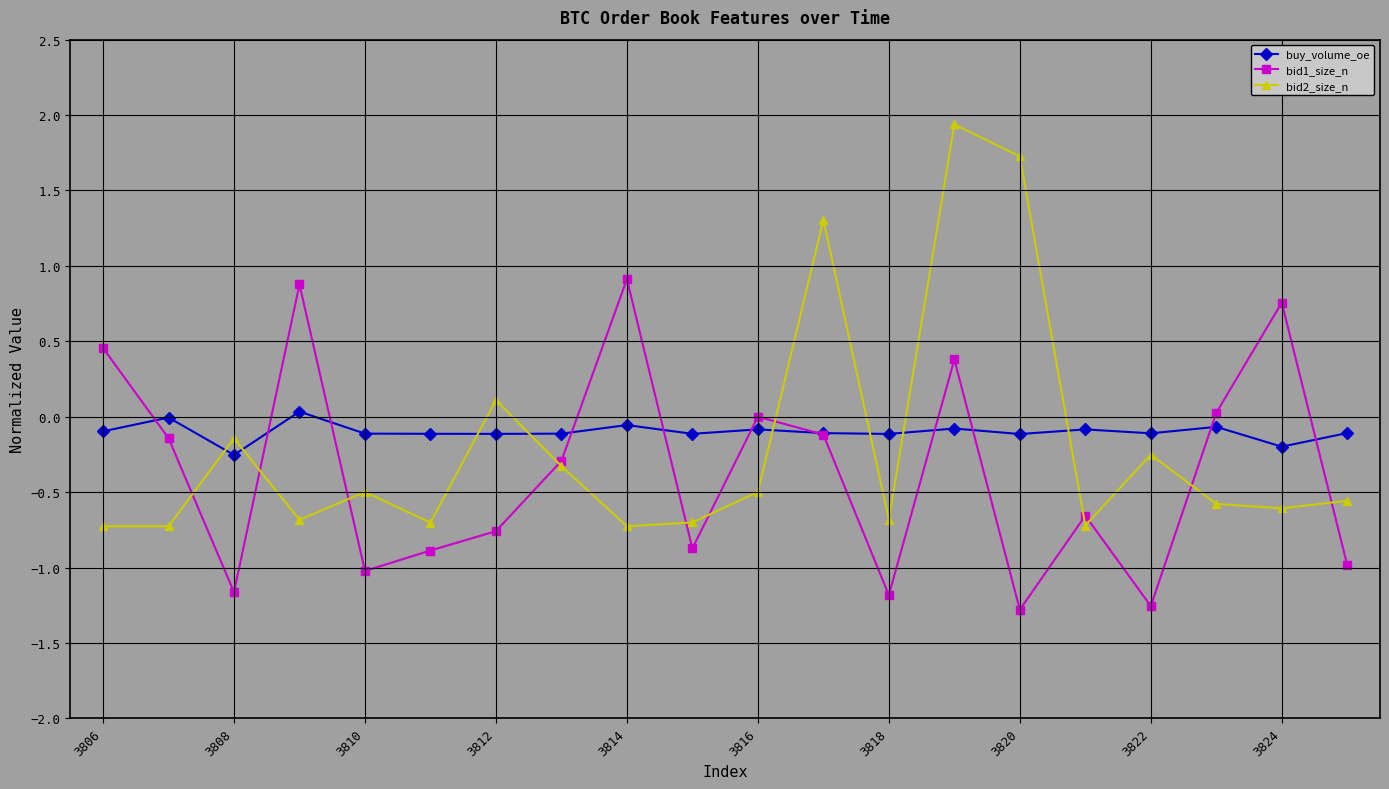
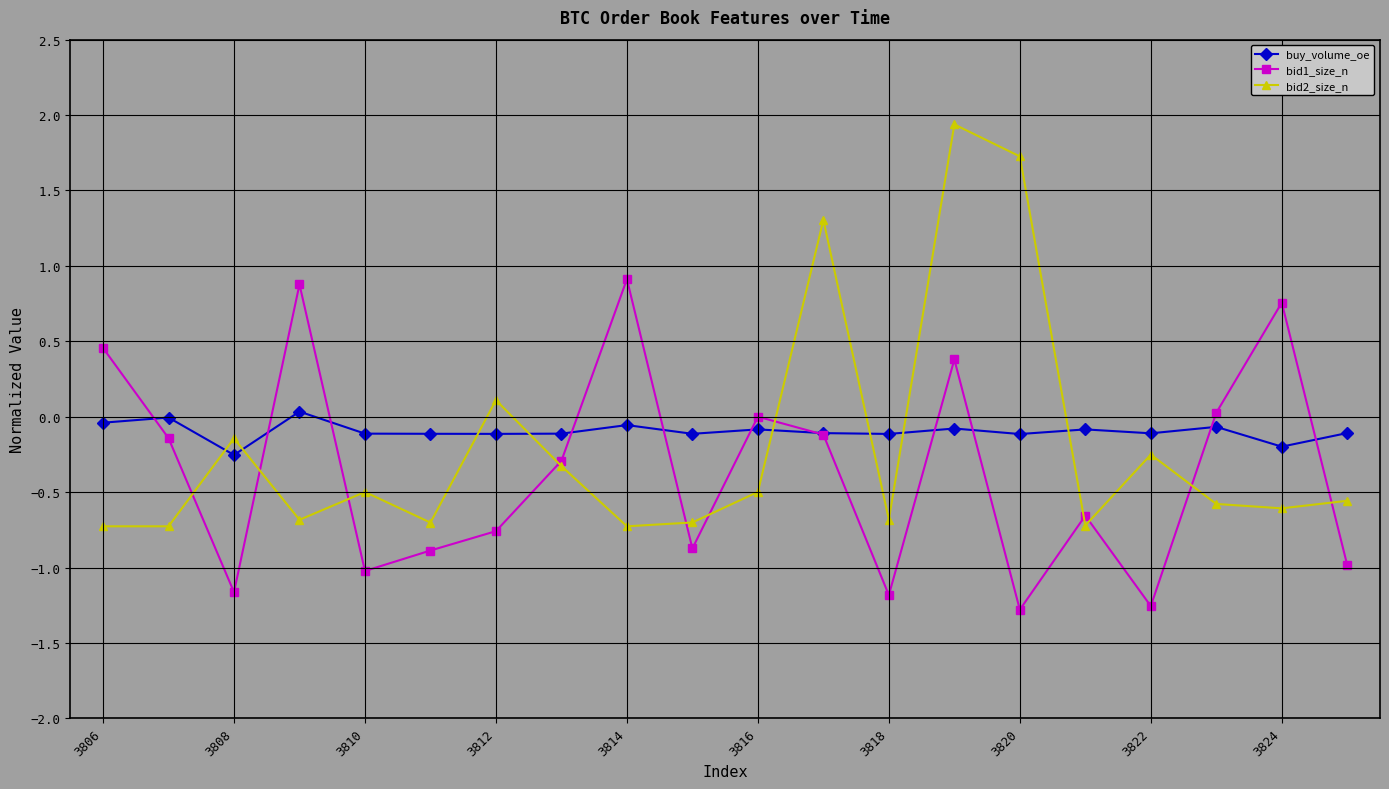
buy_volume_oe, 3806: -0.10 -> -0.04
